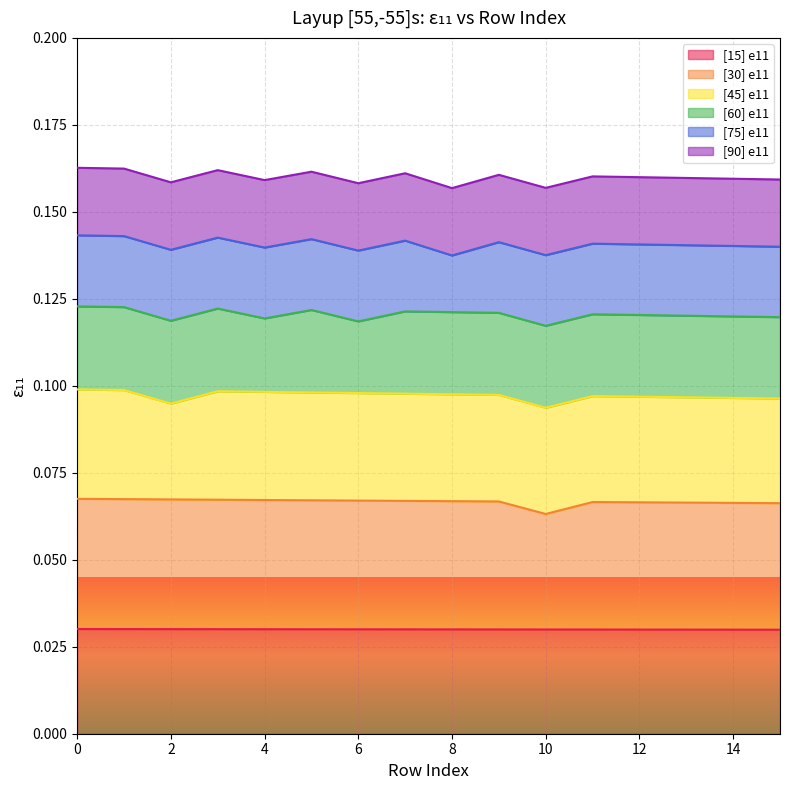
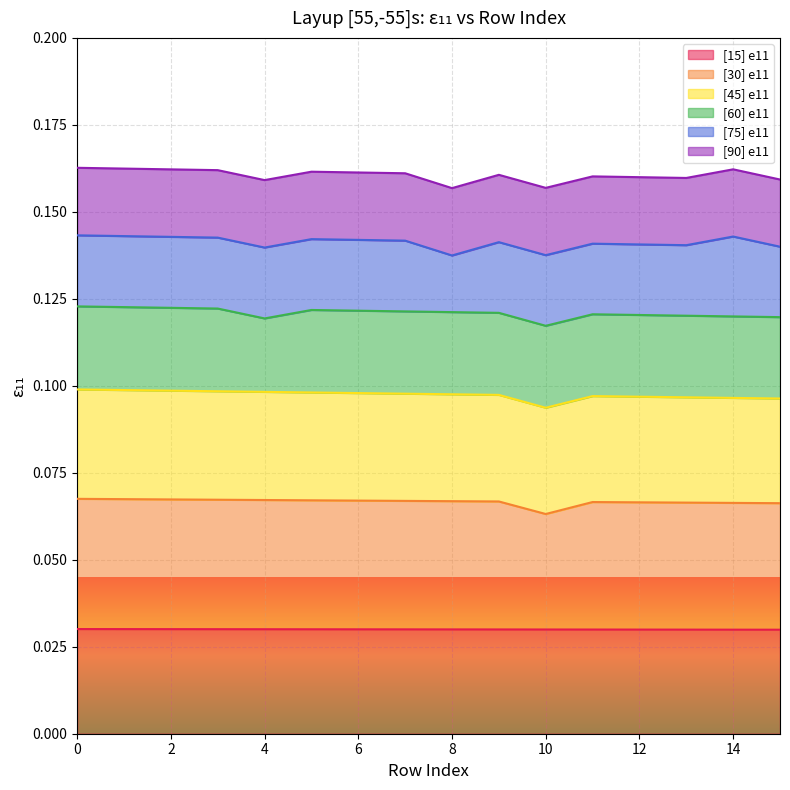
[45] e11, 2: 0.028 -> 0.031
[60] e11, 6: 0.021 -> 0.024
[75] e11, 14: 0.020 -> 0.023
